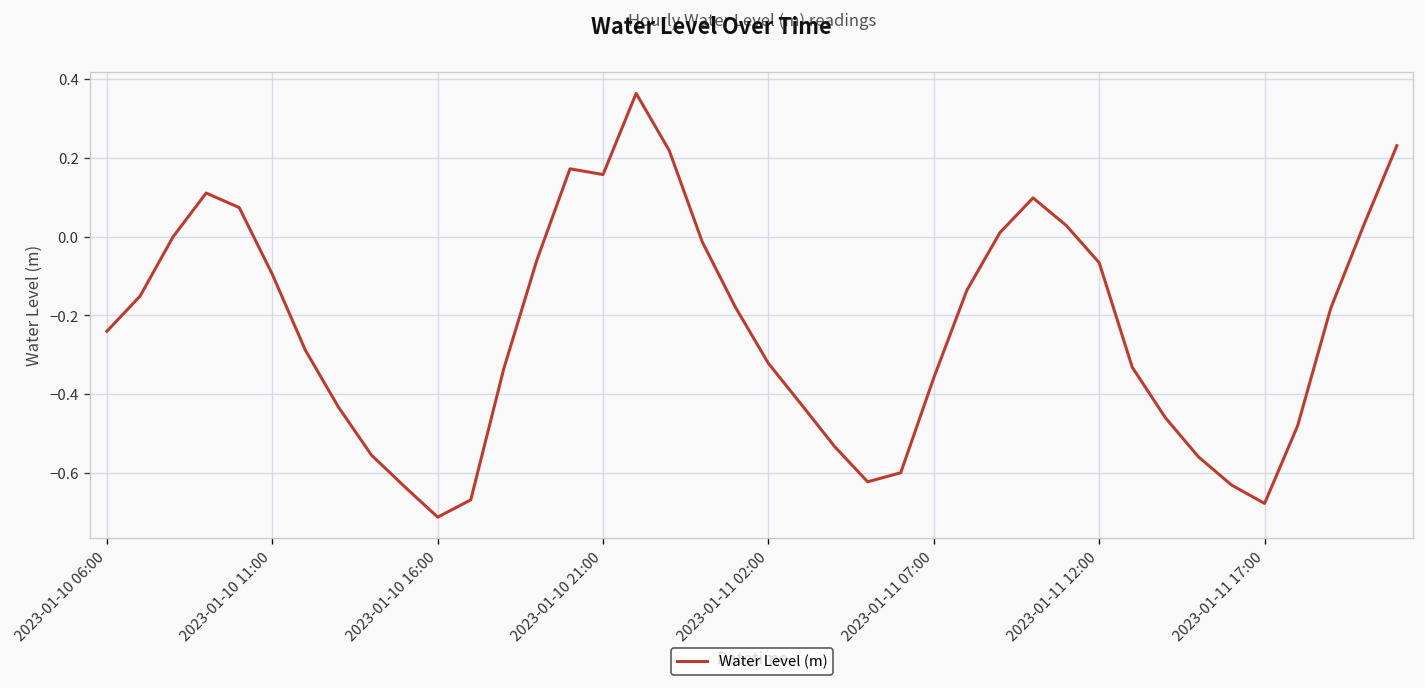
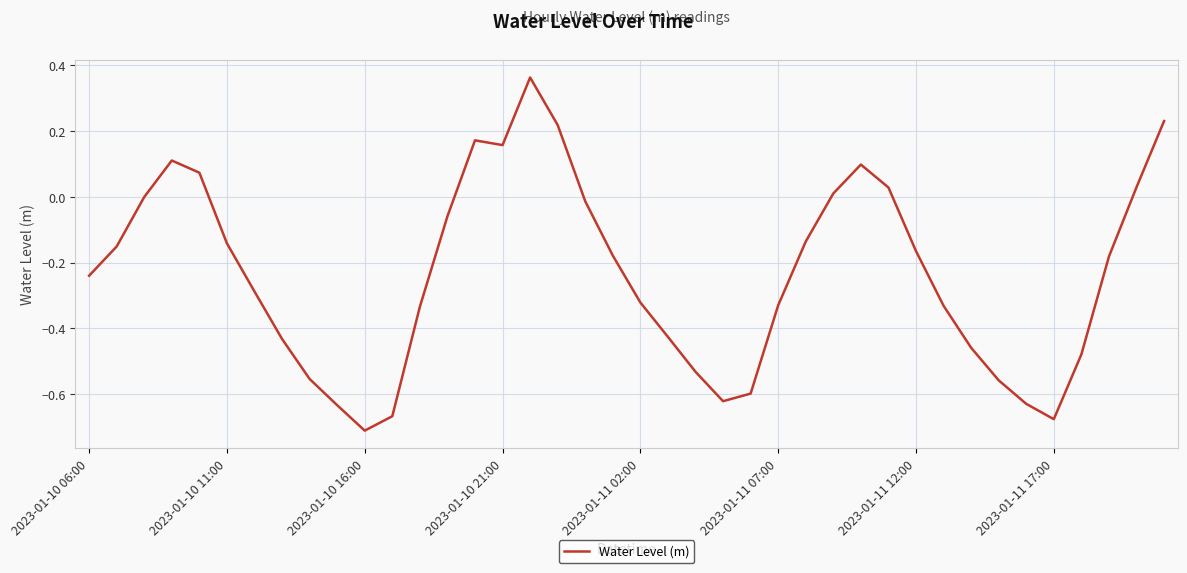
2023-01-10 11:00: -0.10 -> -0.14
2023-01-11 07:00: -0.36 -> -0.33
2023-01-11 12:00: -0.07 -> -0.17
